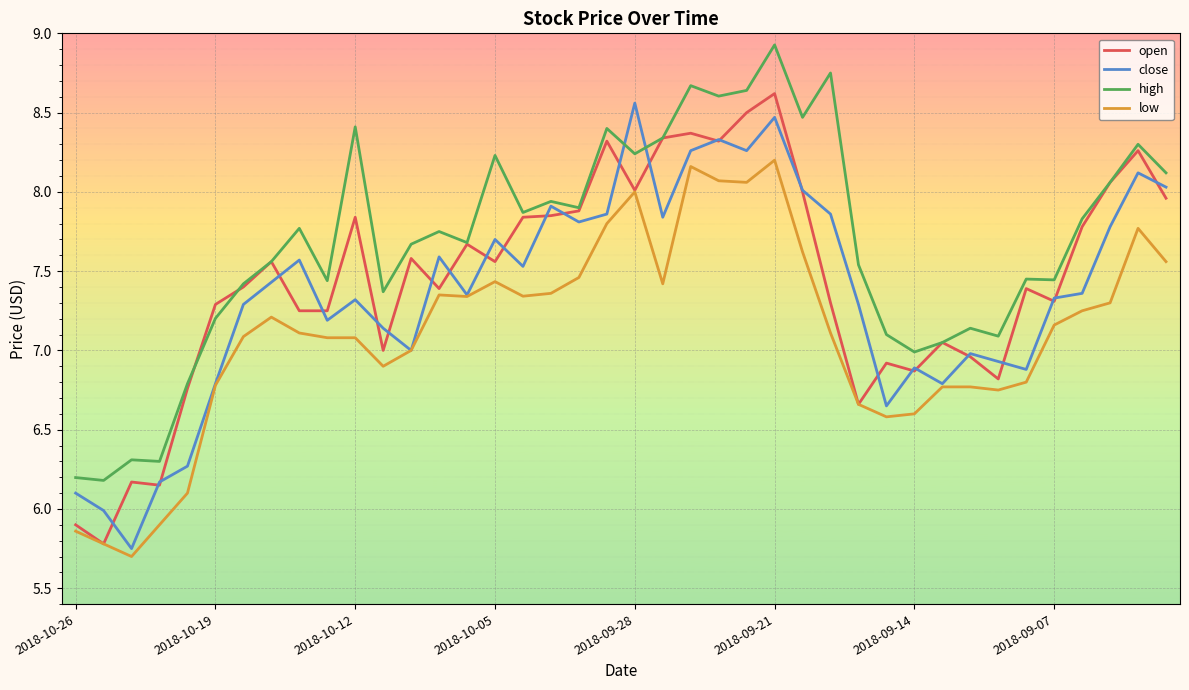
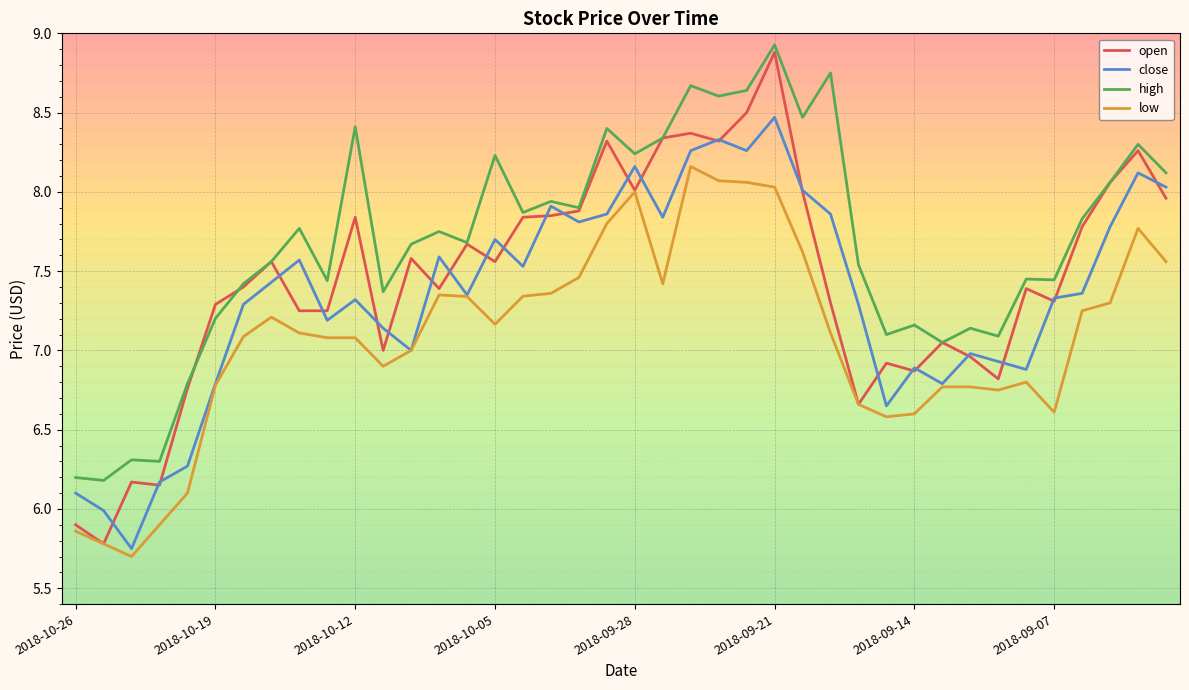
low, 2018-10-05: 7.43 -> 7.17
close, 2018-09-28: 8.56 -> 8.16
open, 2018-09-21: 8.62 -> 8.88
low, 2018-09-21: 8.20 -> 8.03
high, 2018-09-14: 6.99 -> 7.16
low, 2018-09-07: 7.16 -> 6.61
